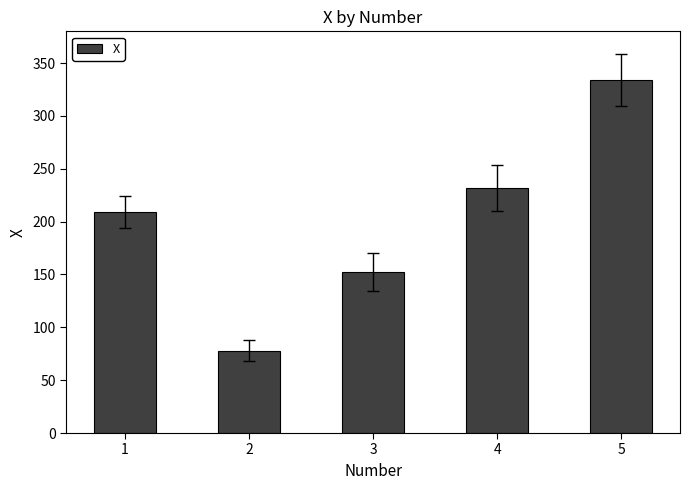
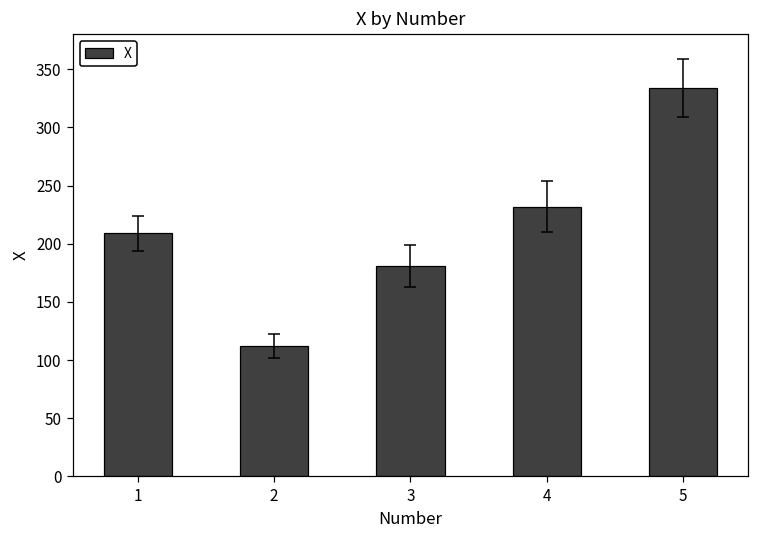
X, 2: 78 -> 112
X, 3: 152 -> 181
